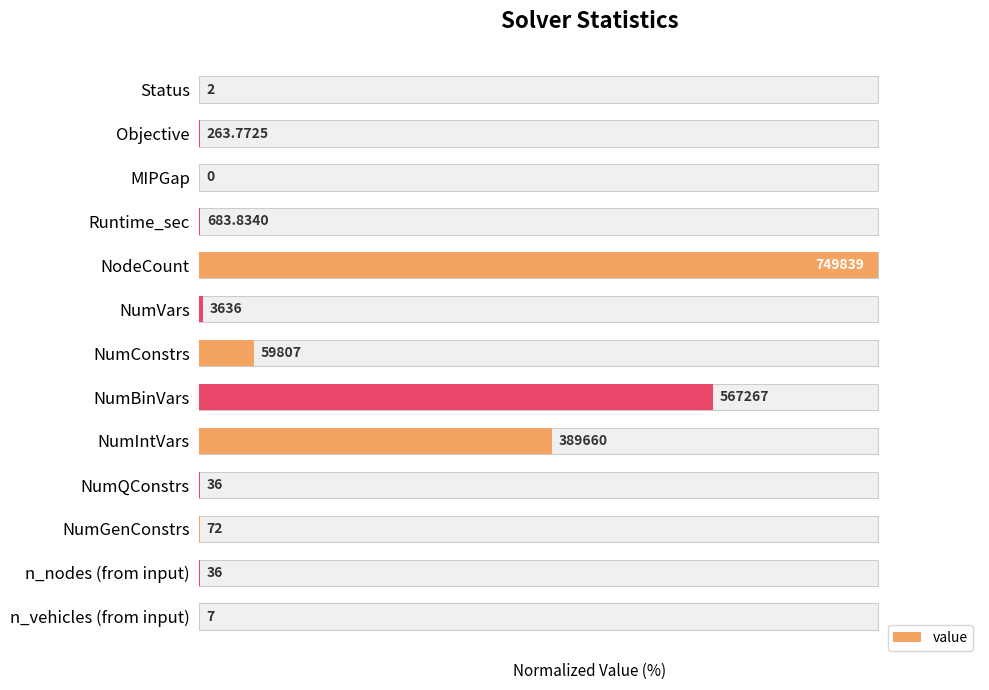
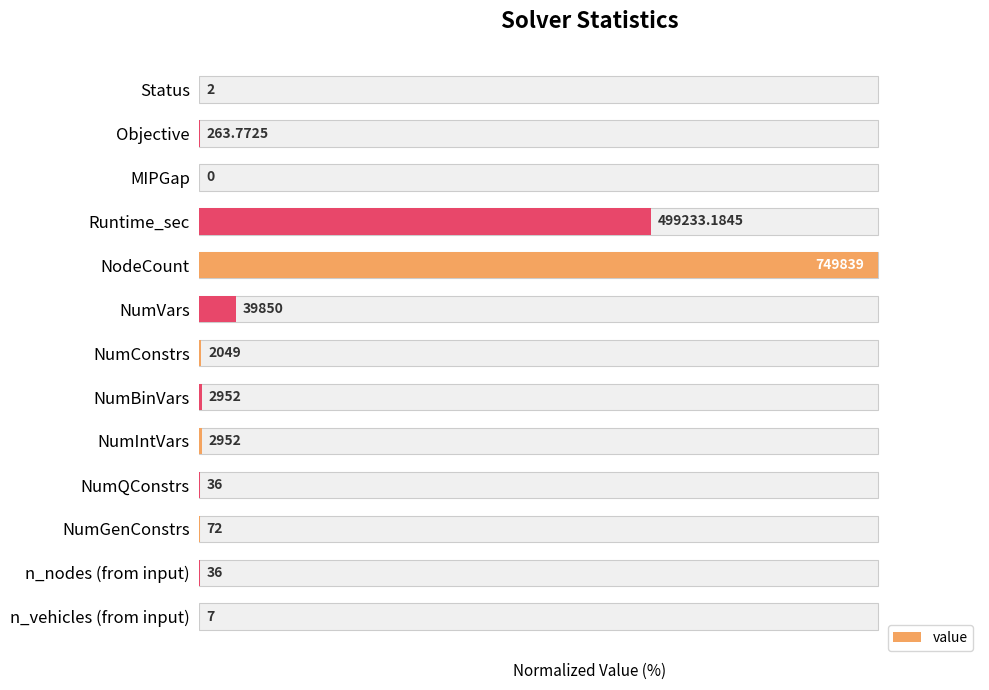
value, Runtime_sec: 683.8340 -> 499233.1845
value, NumVars: 3636 -> 39850
value, NumConstrs: 59807 -> 2049
value, NumBinVars: 567267 -> 2952
value, NumIntVars: 389660 -> 2952
